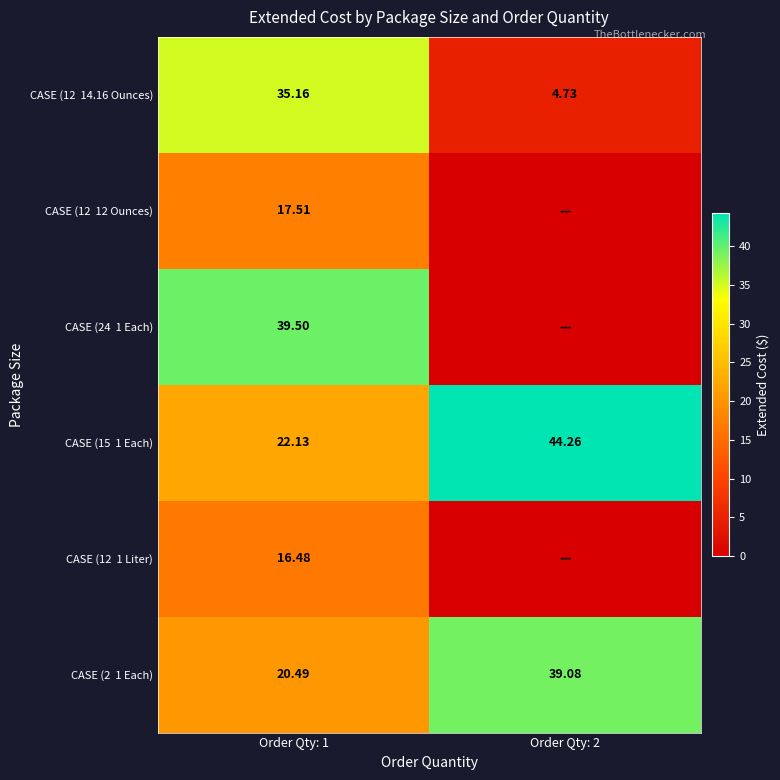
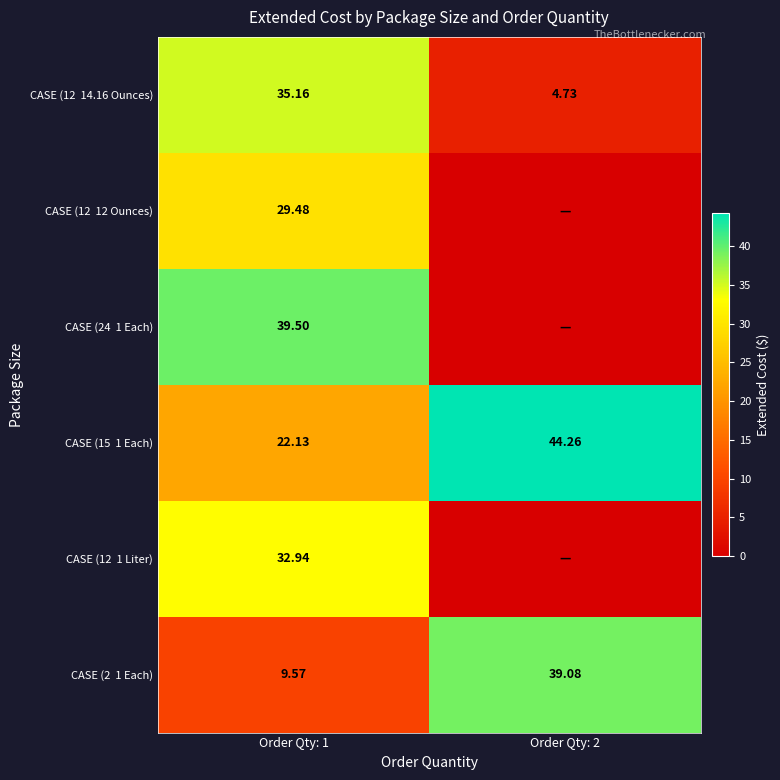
CASE (12 12 Ounces), Order Qty: 1: 17.51 -> 29.48
CASE (12 1 Liter), Order Qty: 1: 16.48 -> 32.94
CASE (2 1 Each), Order Qty: 1: 20.49 -> 9.57
